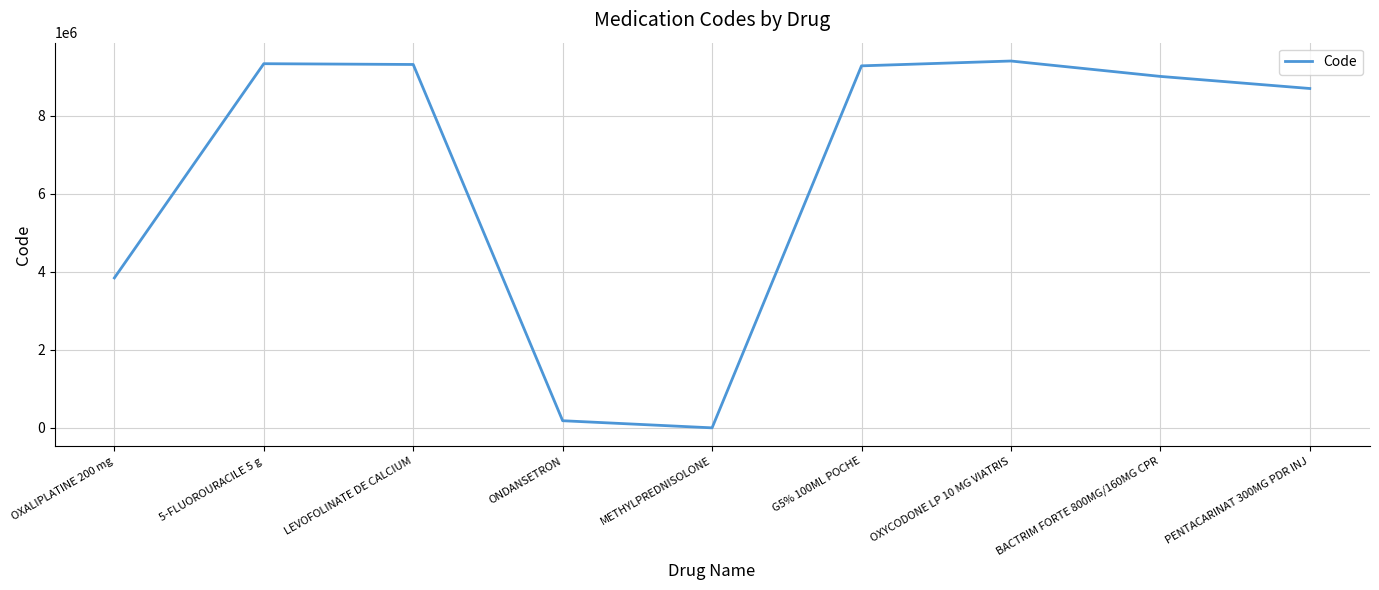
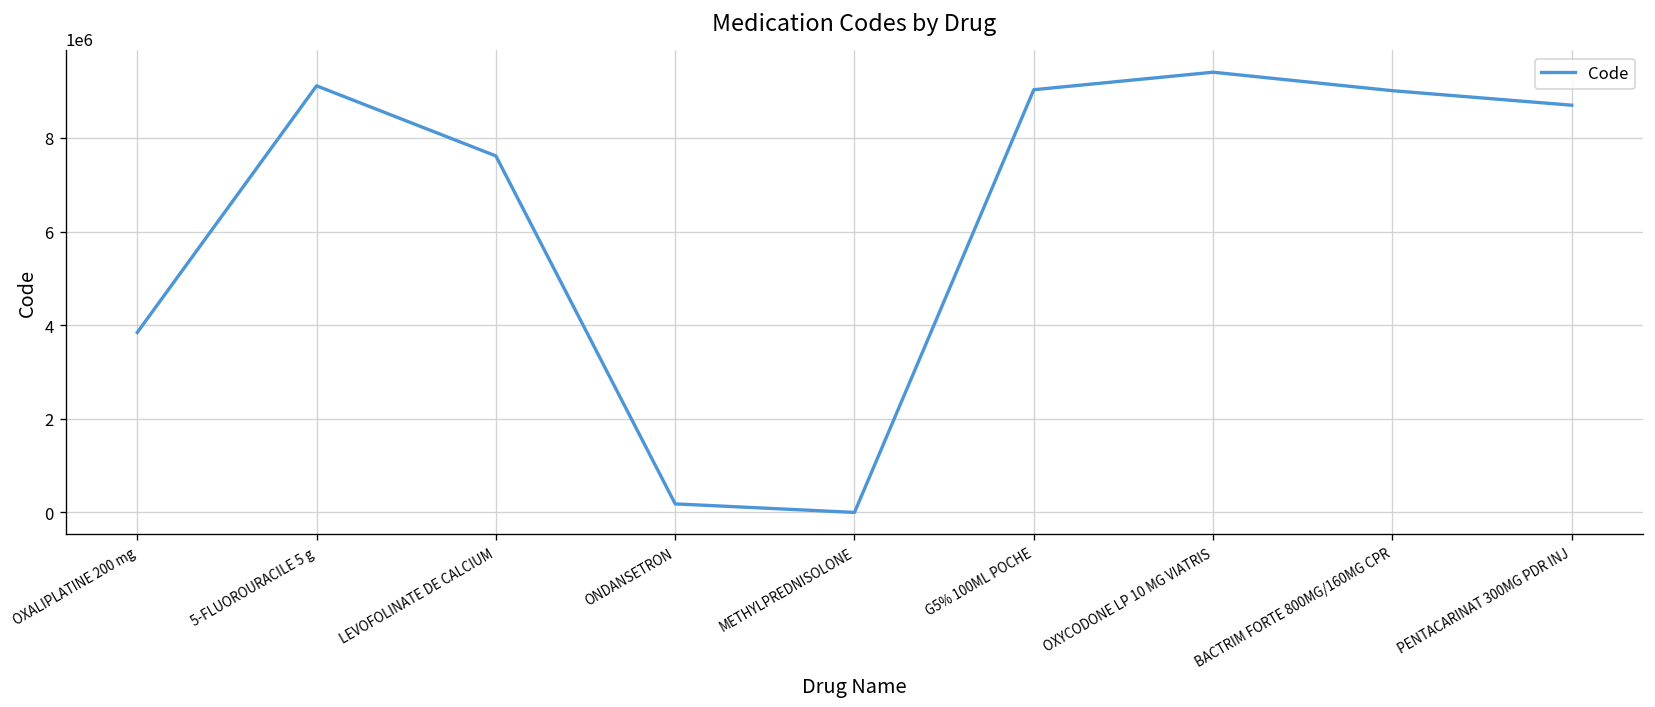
5-FLUOROURACILE 5 g: 9300000 -> 9100000
LEVOFOLINATE DE CALCIUM: 9300000 -> 7600000
G5% 100ML POCHE: 9300000 -> 9000000
